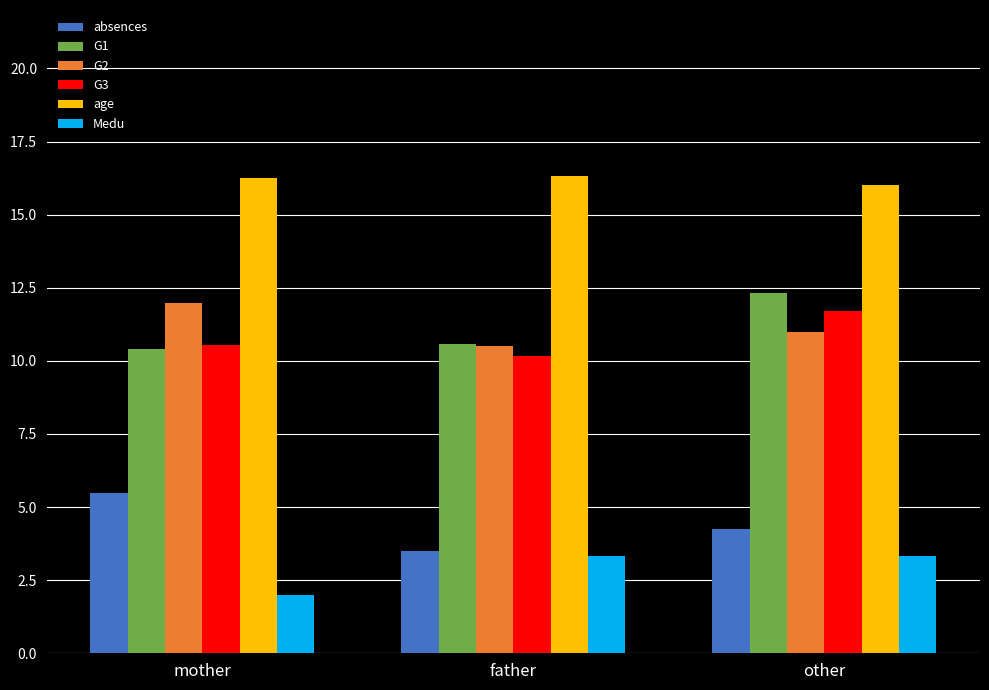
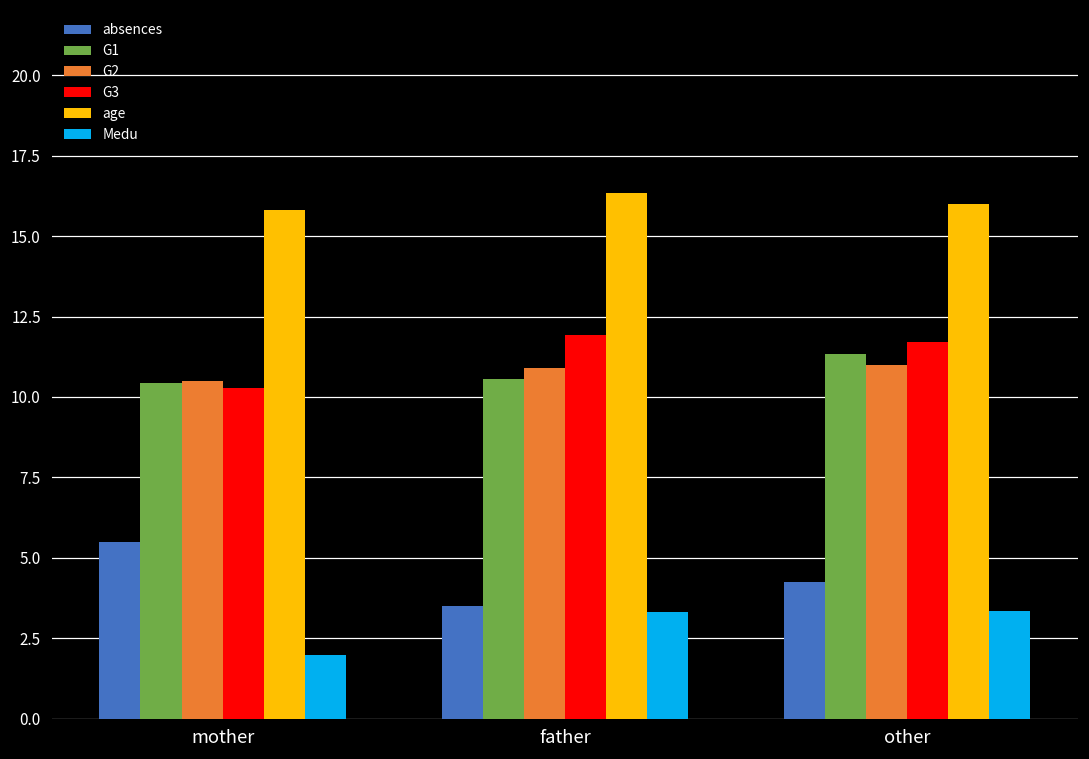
G2, mother: 12.0 -> 10.5
G3, mother: 10.6 -> 10.3
age, mother: 16.3 -> 15.8
G2, father: 10.5 -> 10.9
G3, father: 10.2 -> 11.9
G1, other: 12.3 -> 11.3
